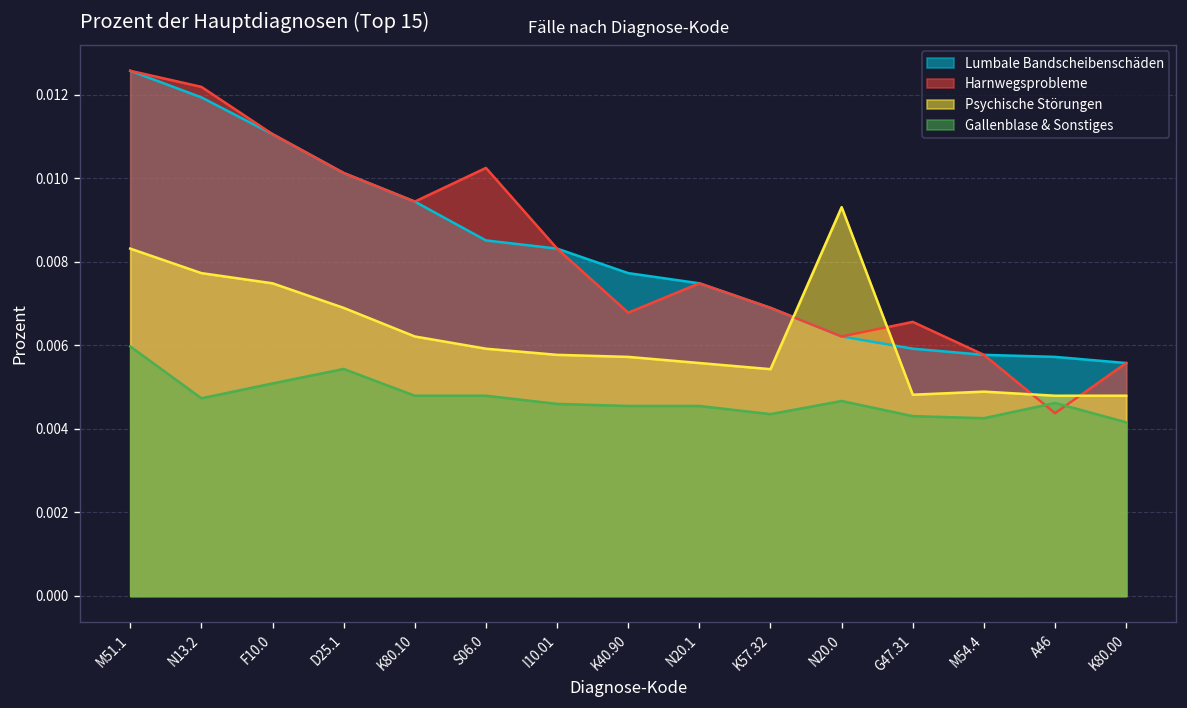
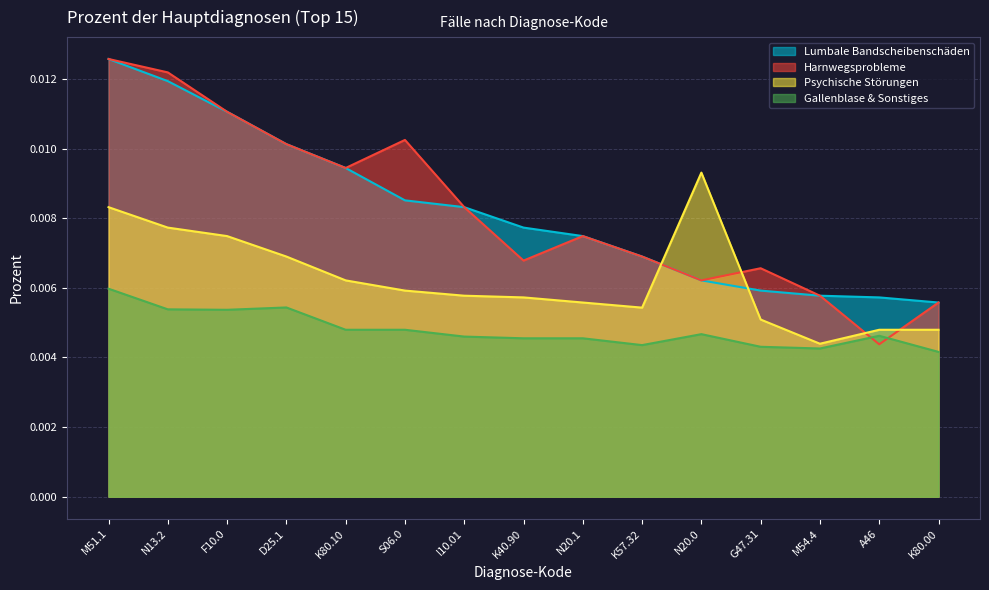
Gallenblase & Sonstiges, N13.2: 0.0047 -> 0.0054
Gallenblase & Sonstiges, F10.0: 0.0051 -> 0.0054
Psychische Störungen, G47.31: 0.0048 -> 0.0051
Psychische Störungen, M54.4: 0.0049 -> 0.0044
